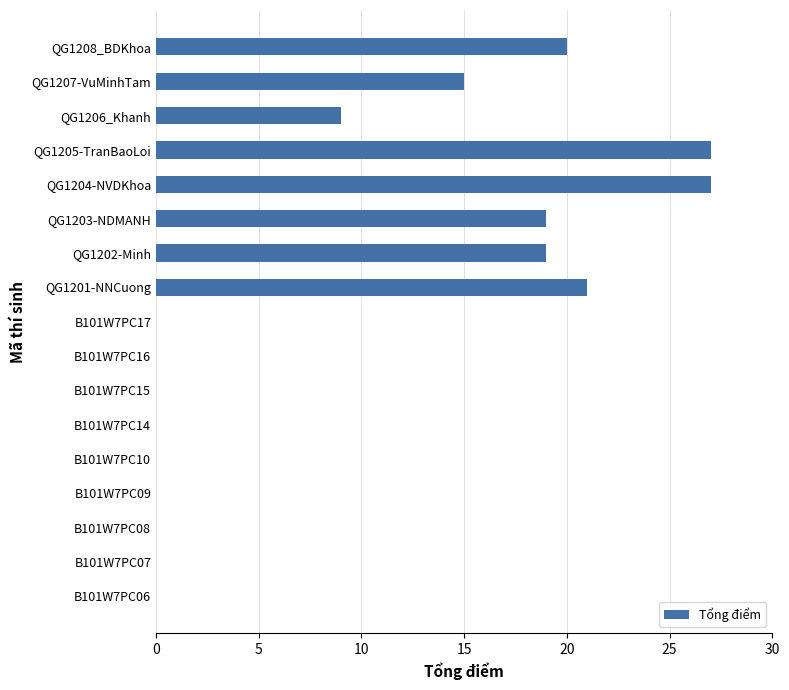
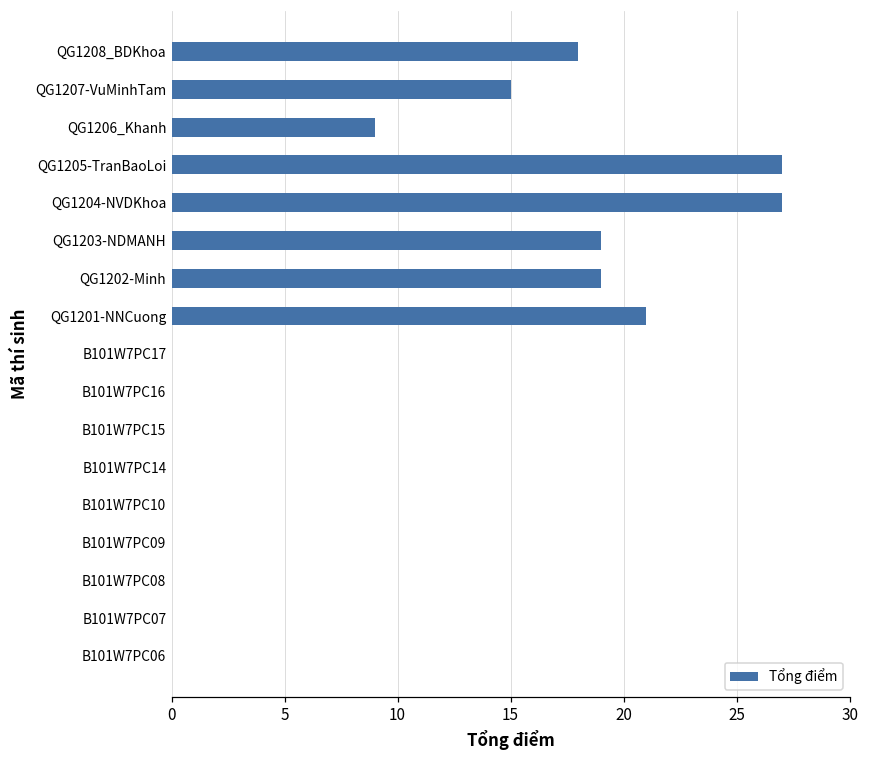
QG1208_BDKhoa: 20 -> 18
